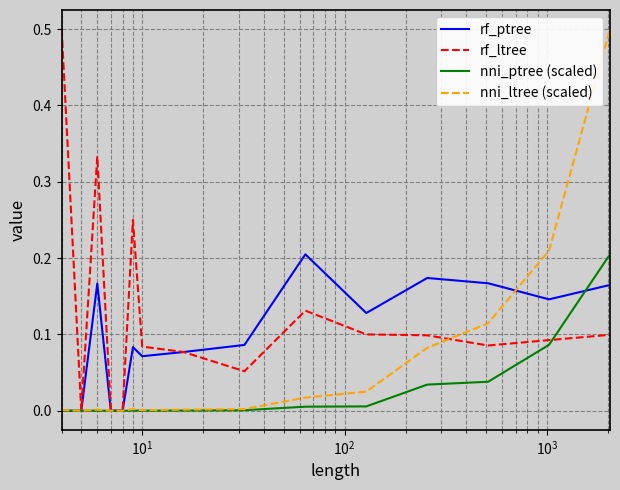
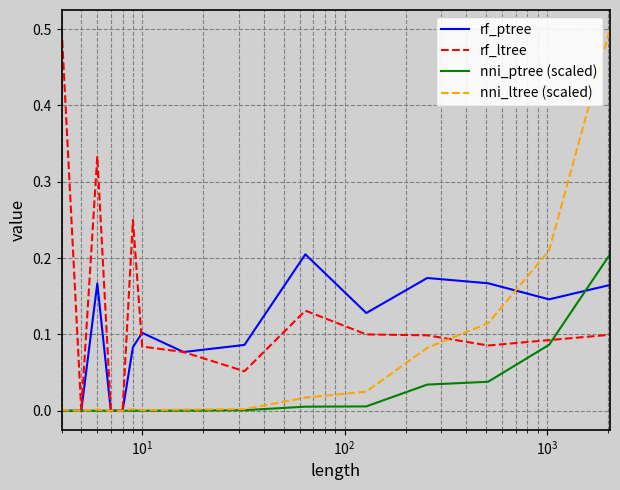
rf_ptree, 10^1: 0.07 -> 0.10
